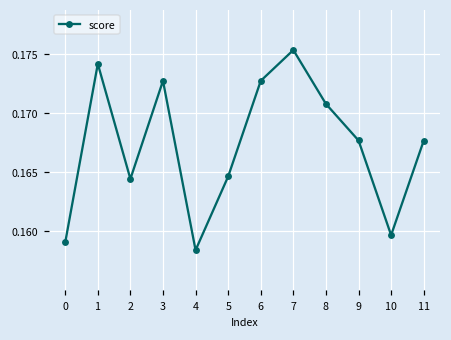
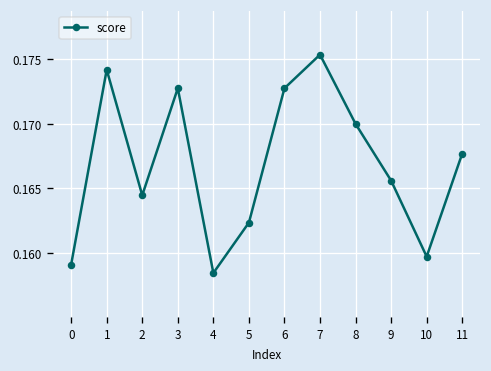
5: 0.1647 -> 0.1623
8: 0.1708 -> 0.1700
9: 0.1677 -> 0.1656
